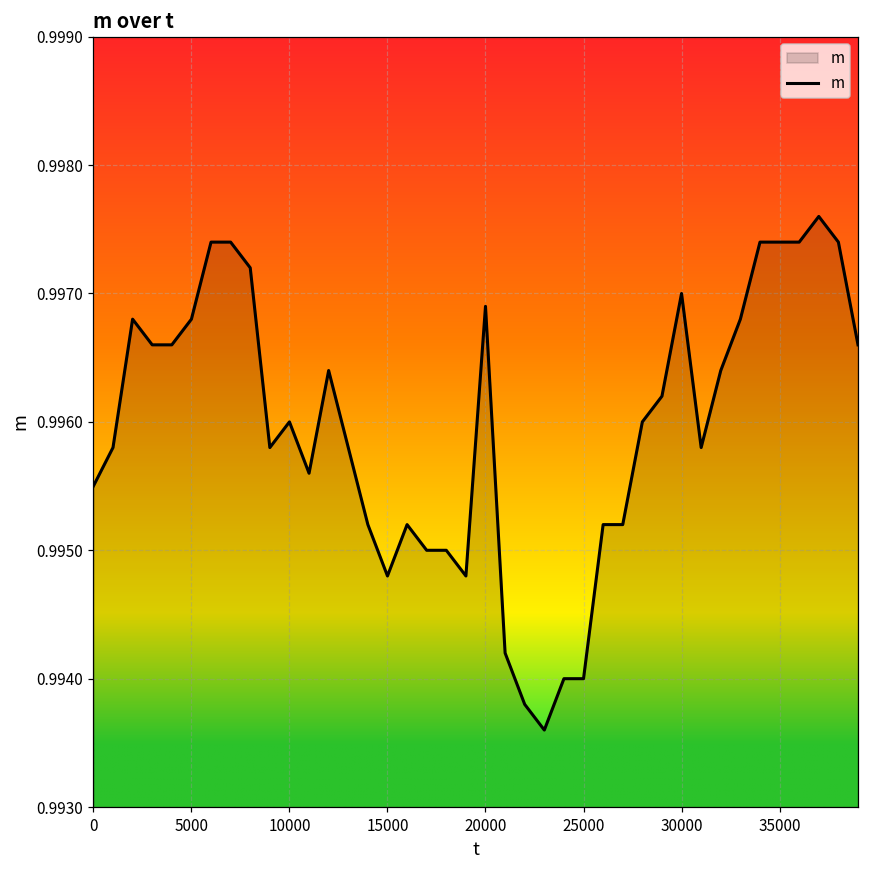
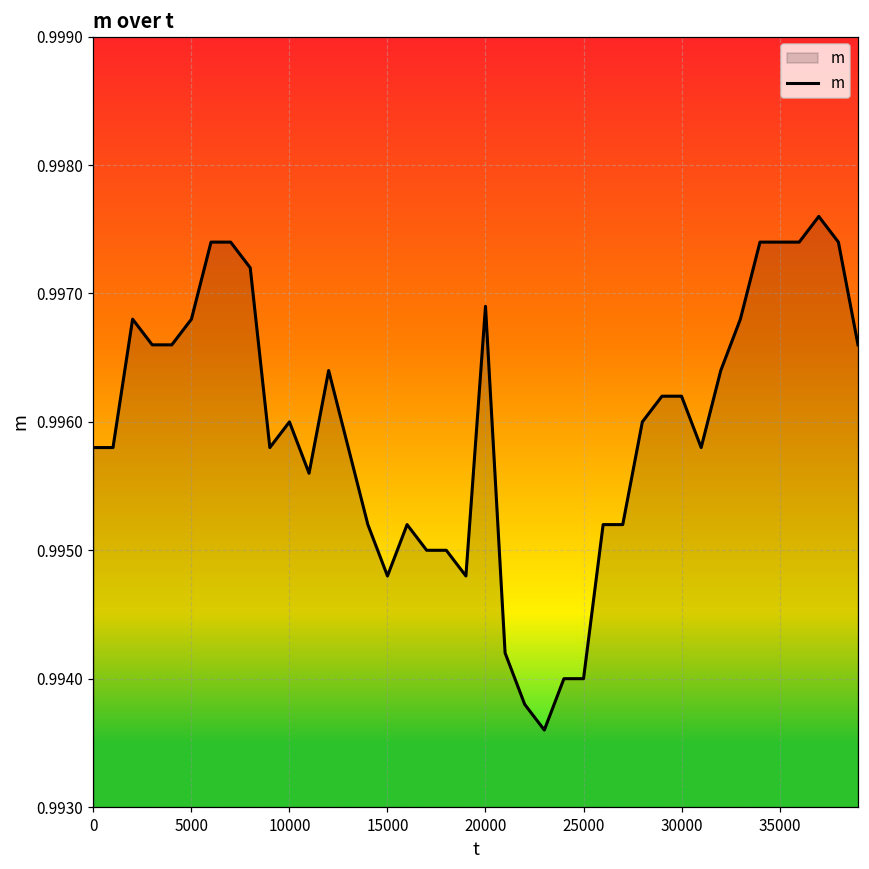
0: 0.9955 -> 0.9958
30000: 0.9970 -> 0.9962
